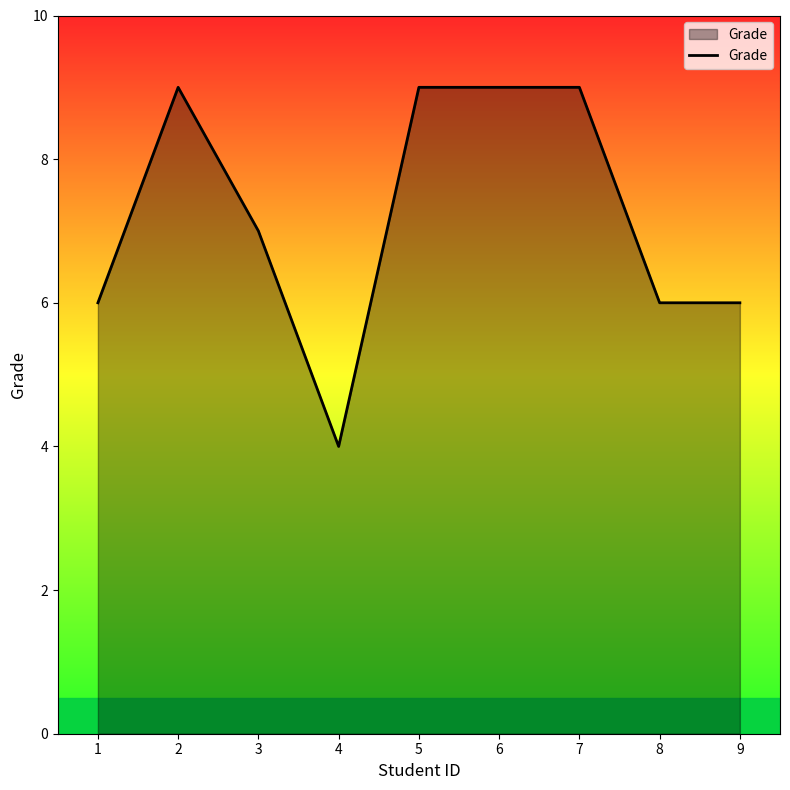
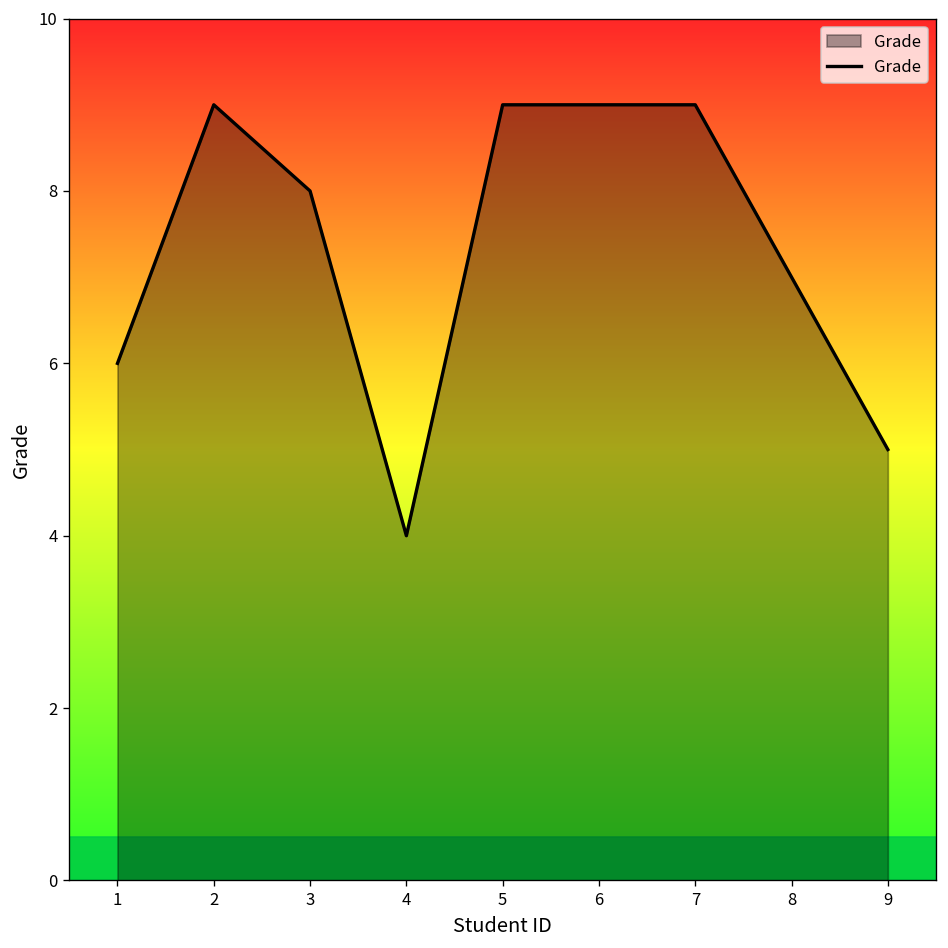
3: 7 -> 8
8: 6 -> 7
9: 6 -> 5
